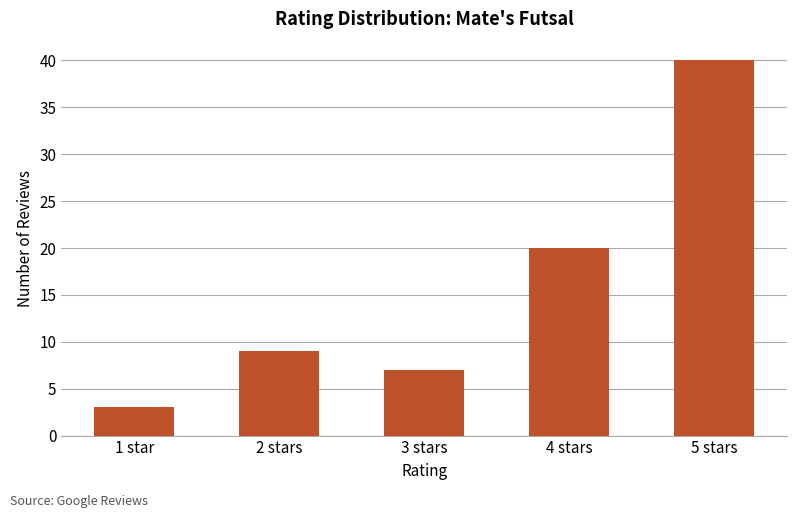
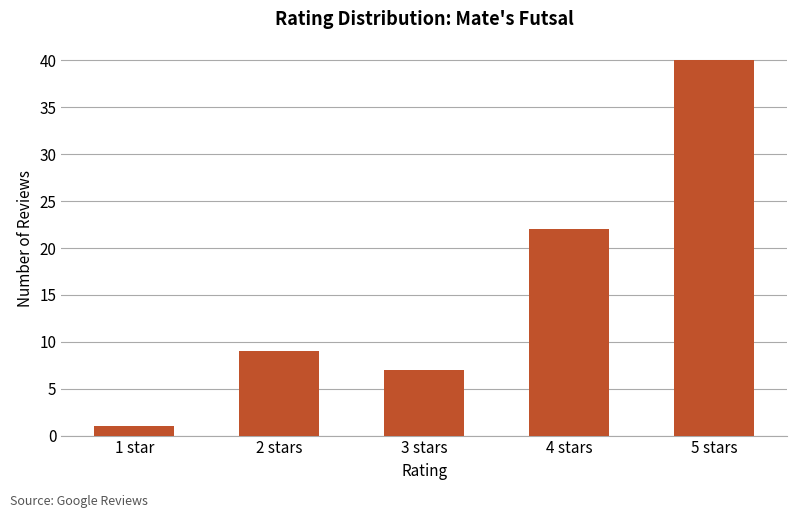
1 star: 3 -> 1
4 stars: 20 -> 22
